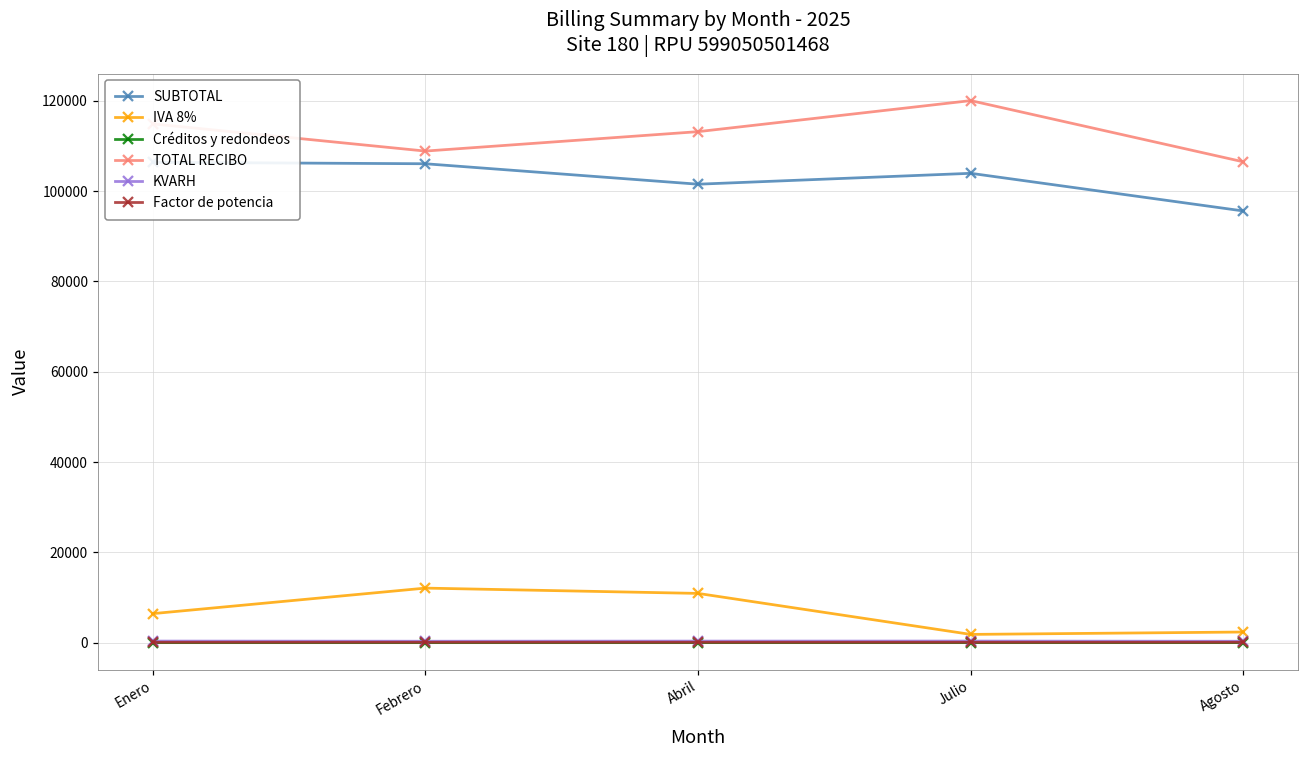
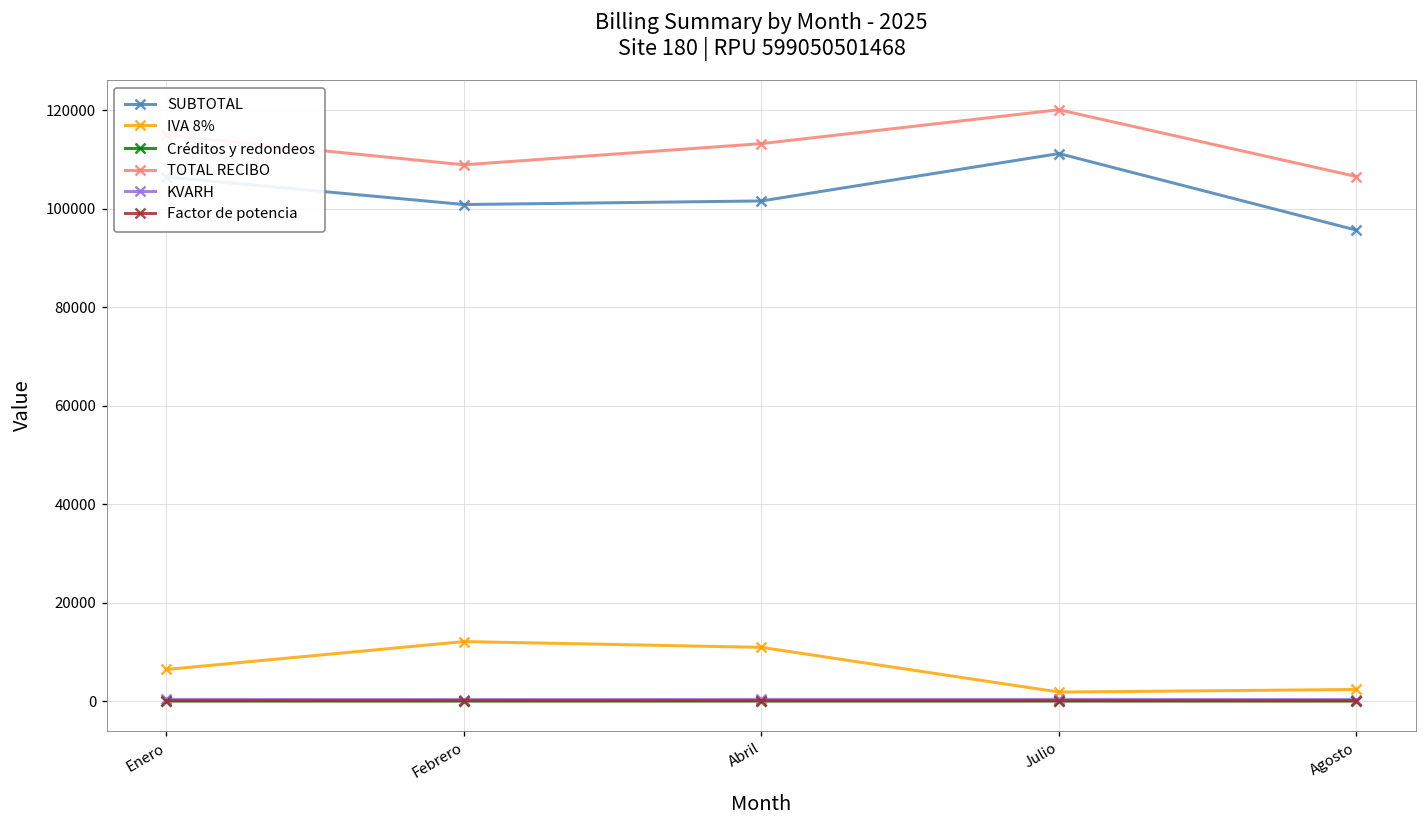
SUBTOTAL, Febrero: 106000 -> 101000
SUBTOTAL, Julio: 104000 -> 111000
